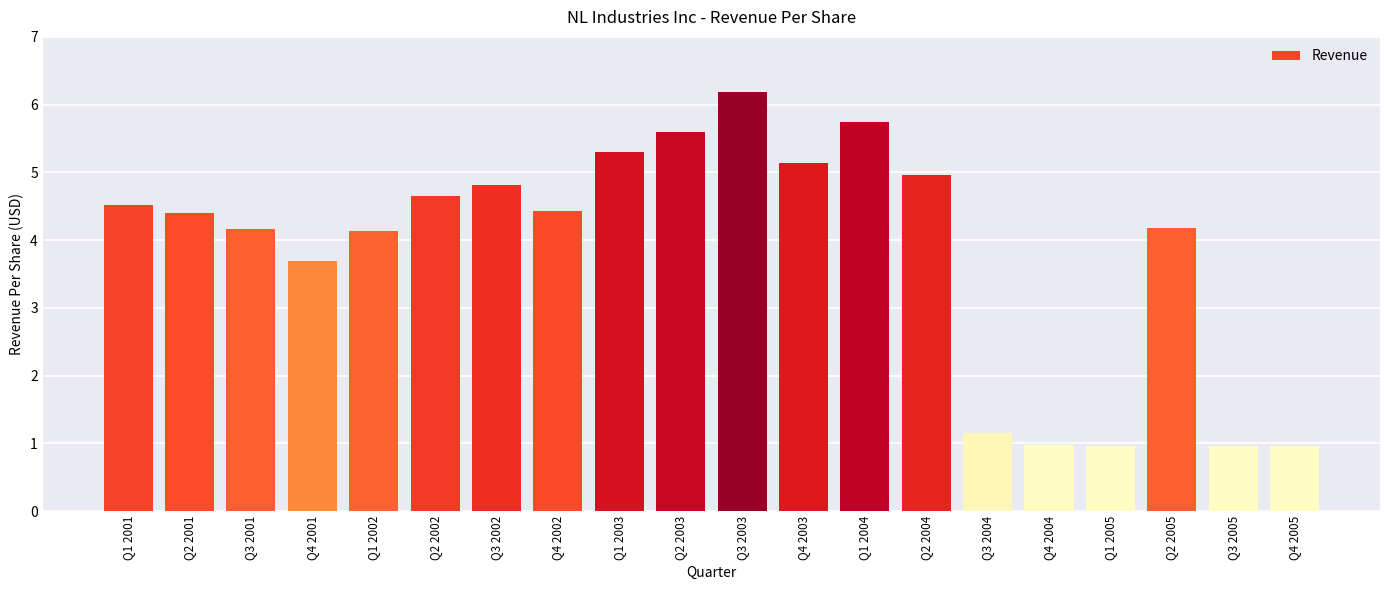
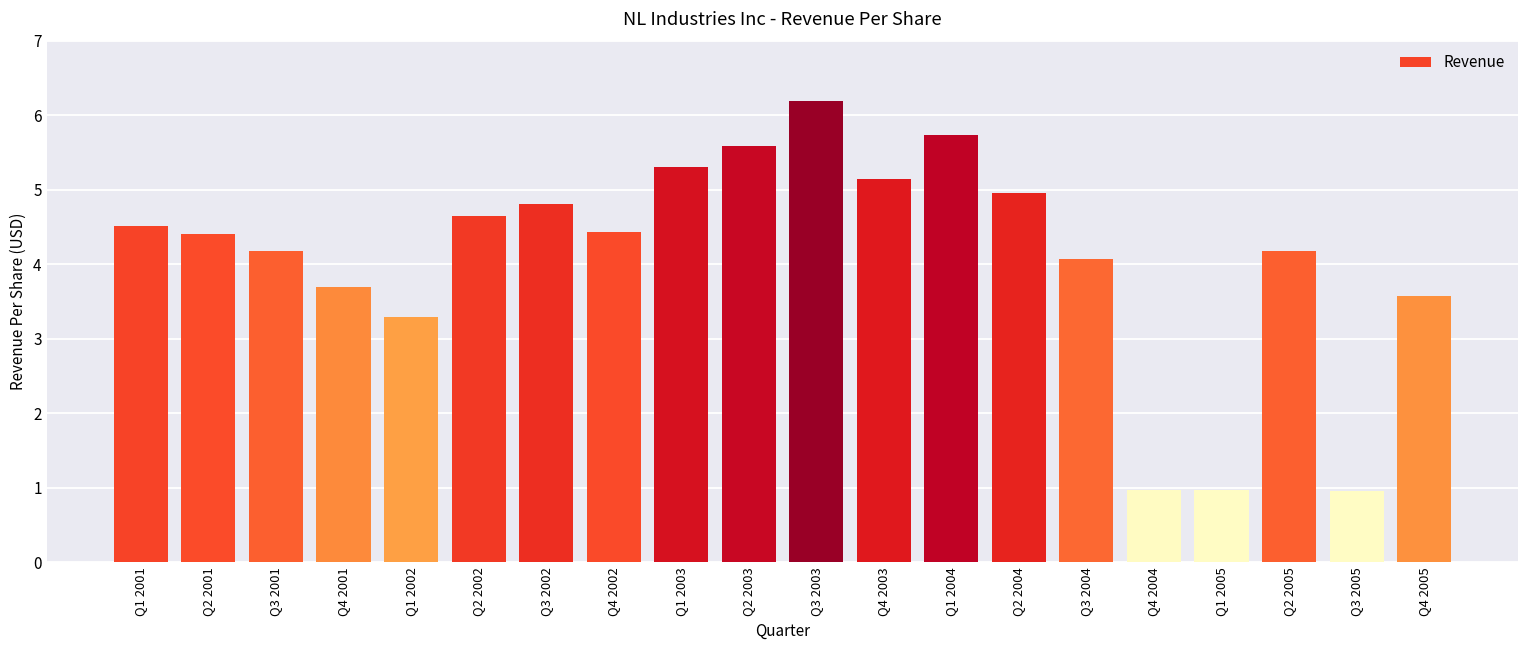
Q1 2002: 4.1 -> 3.3
Q3 2004: 1.2 -> 4.1
Q4 2005: 1.0 -> 3.6
